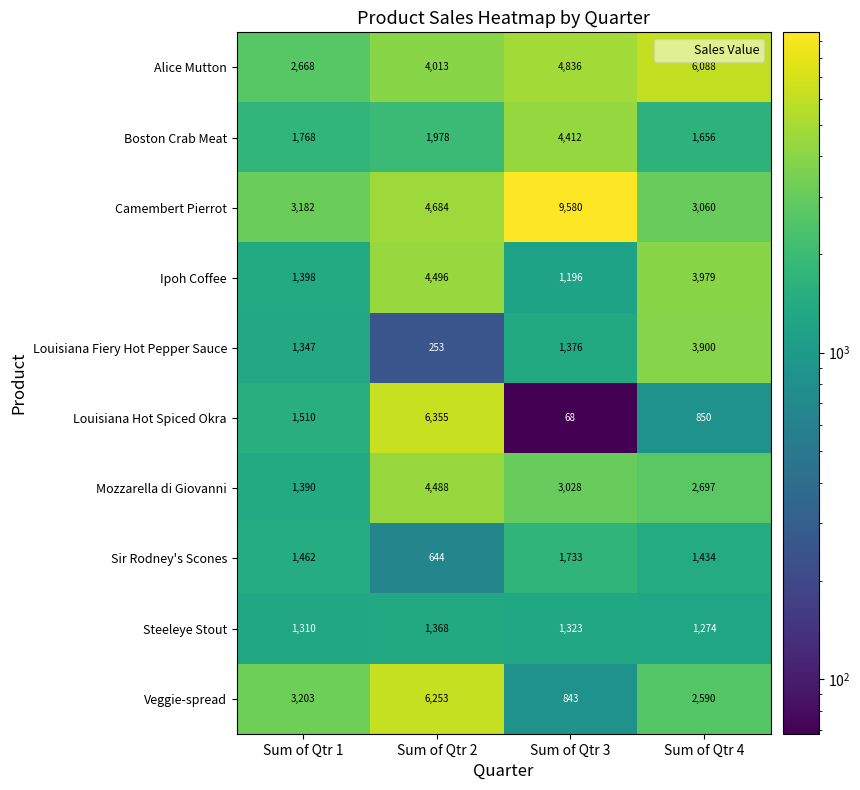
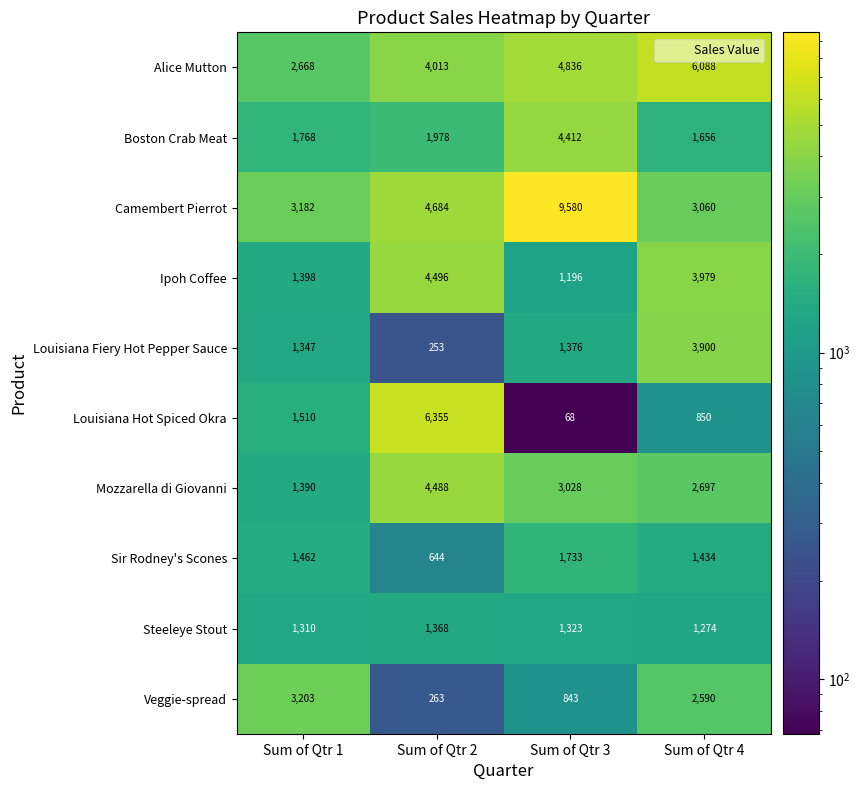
Veggie-spread, Sum of Qtr 2: 6,253 -> 263
